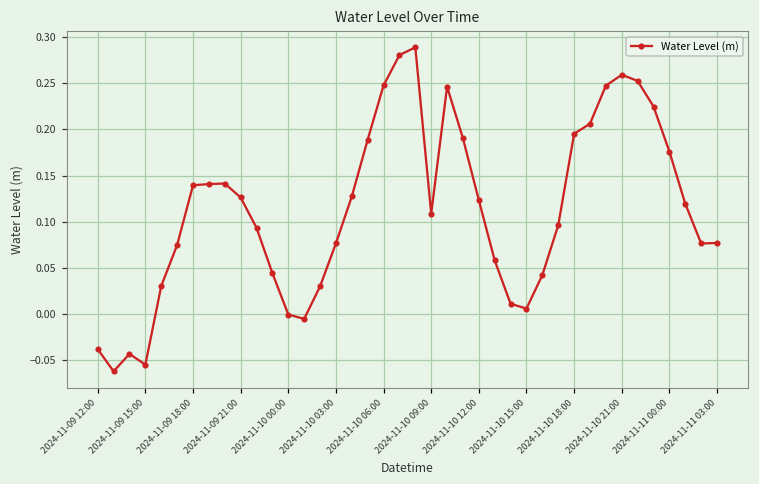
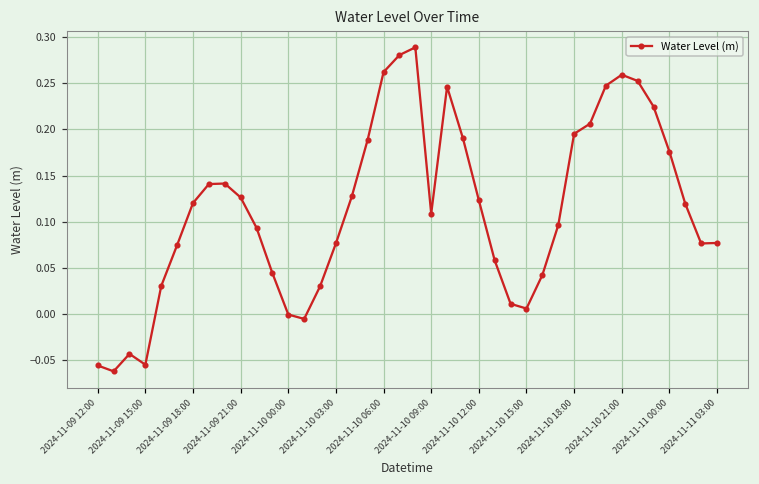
2024-11-09 12:00: -0.04 -> -0.06
2024-11-09 18:00: 0.14 -> 0.12
2024-11-10 06:00: 0.25 -> 0.26
